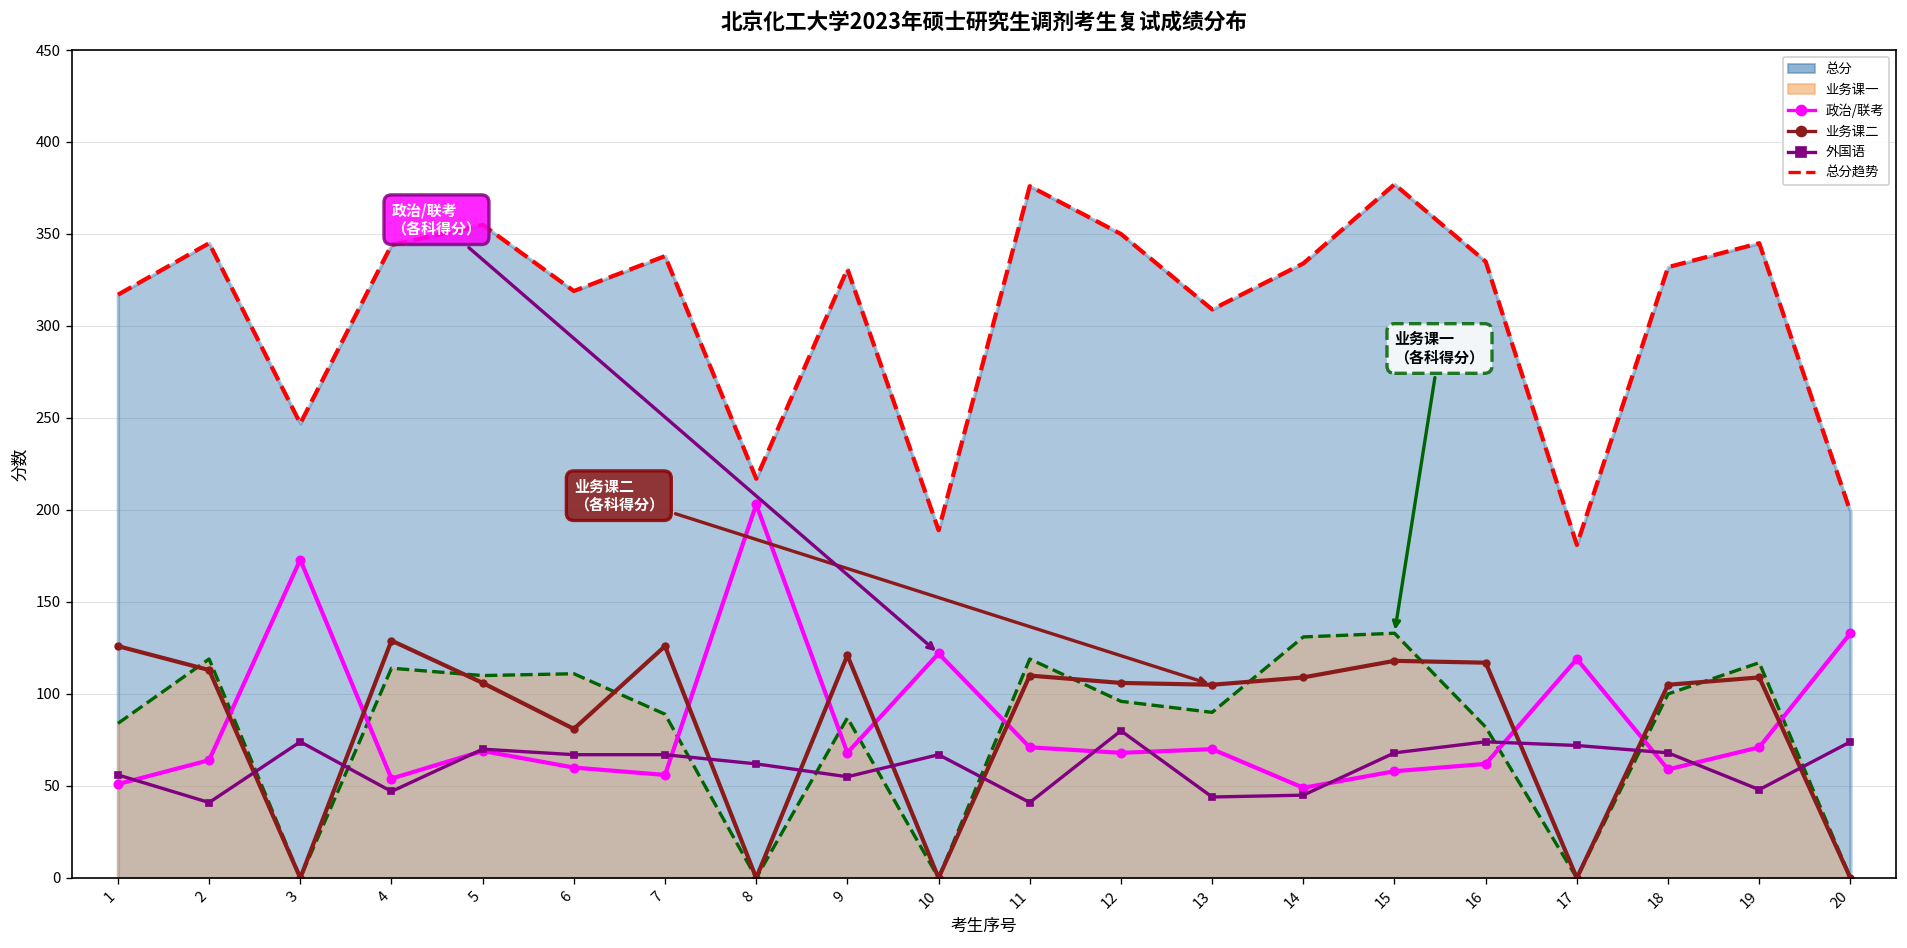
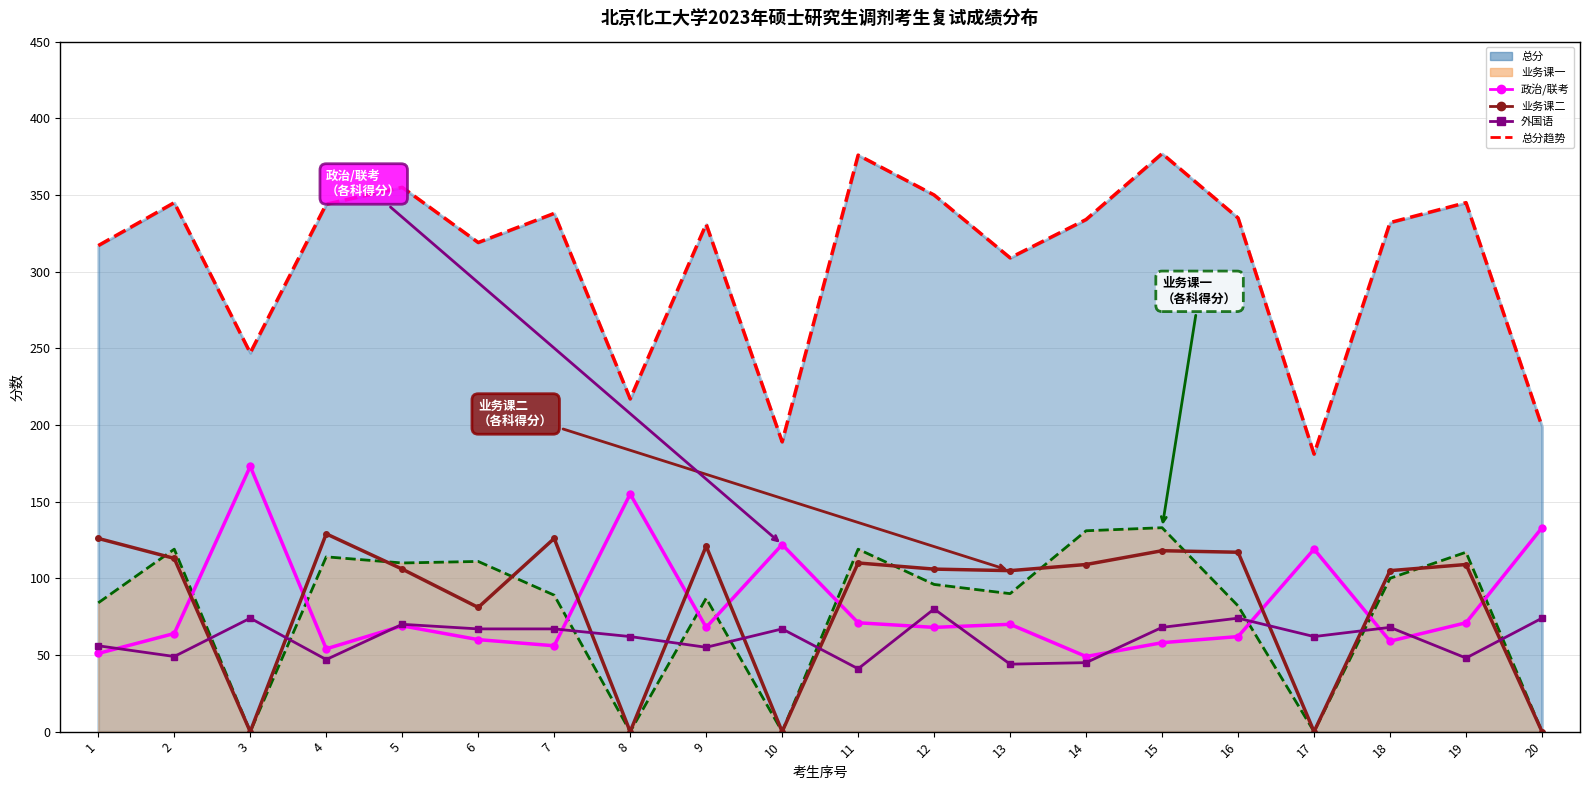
外国语, 2: 41 -> 49
政治/联考, 8: 203 -> 155
外国语, 17: 72 -> 62
